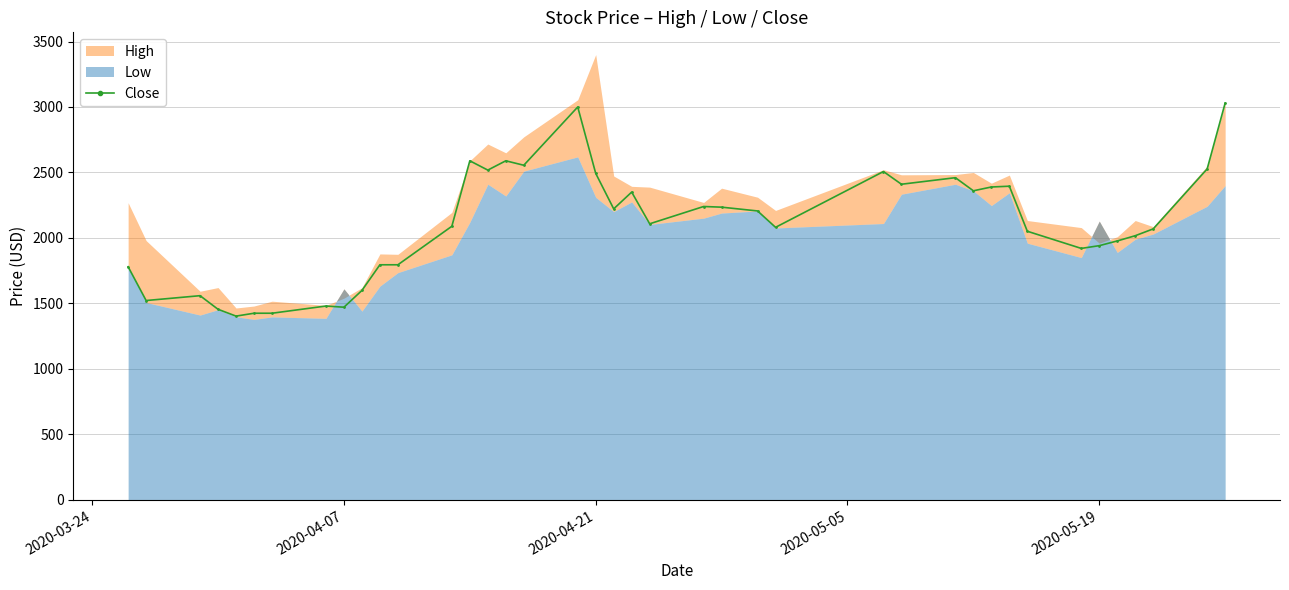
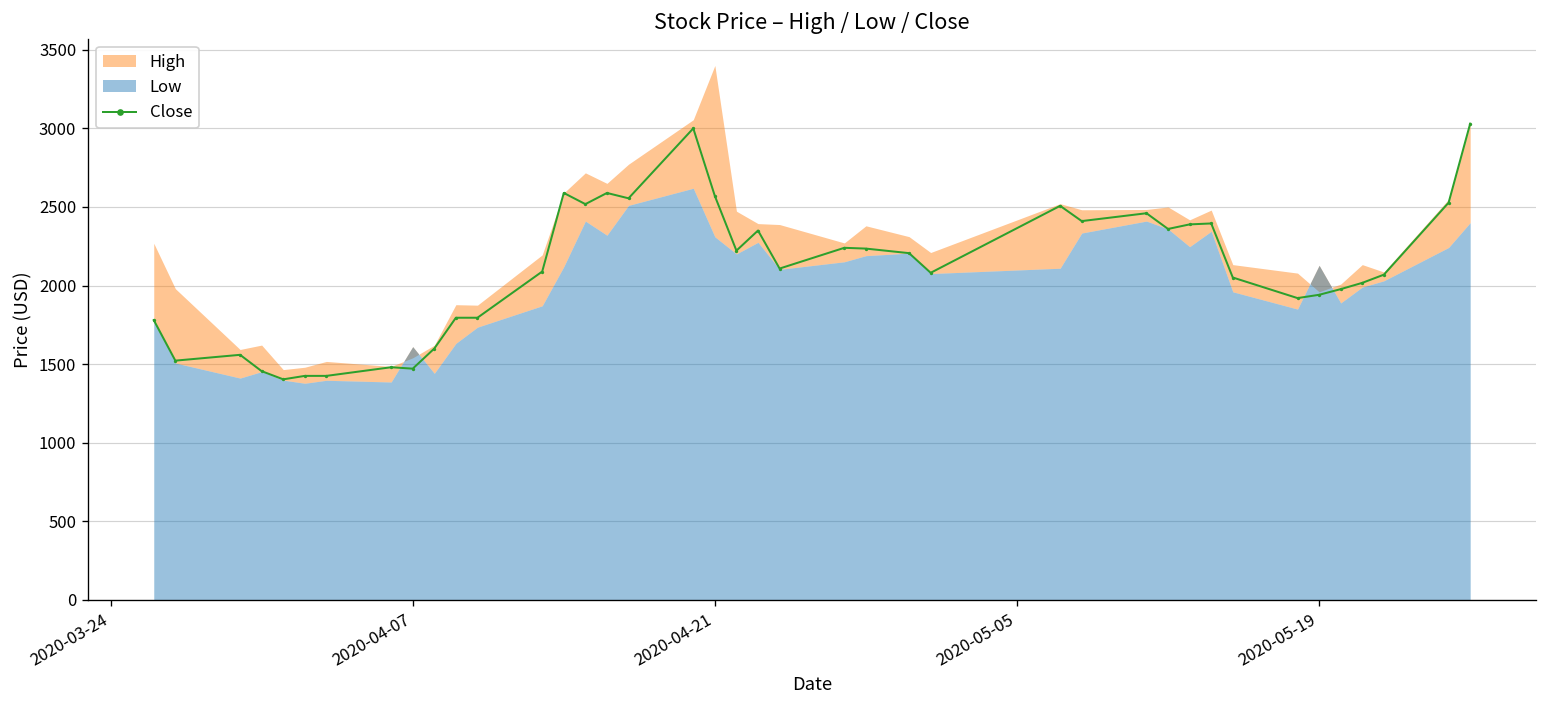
Close, 2020-04-21: 2490 -> 2570
